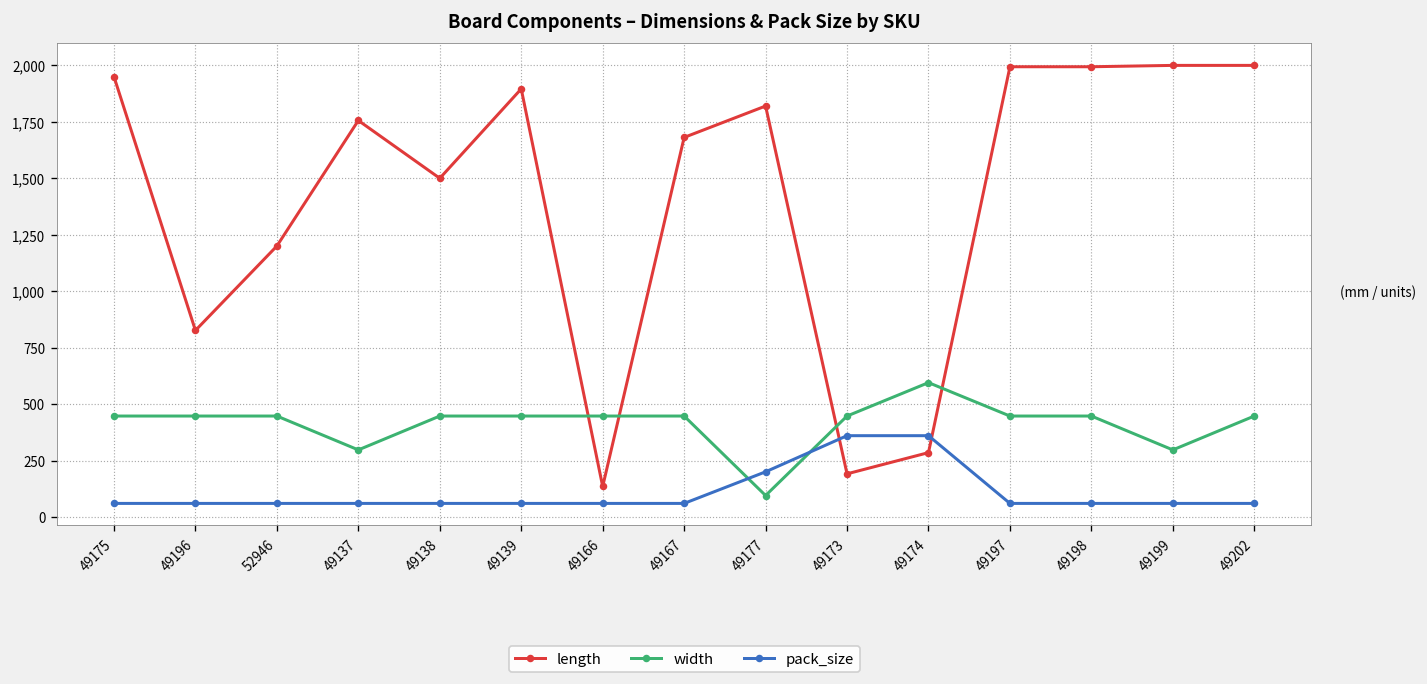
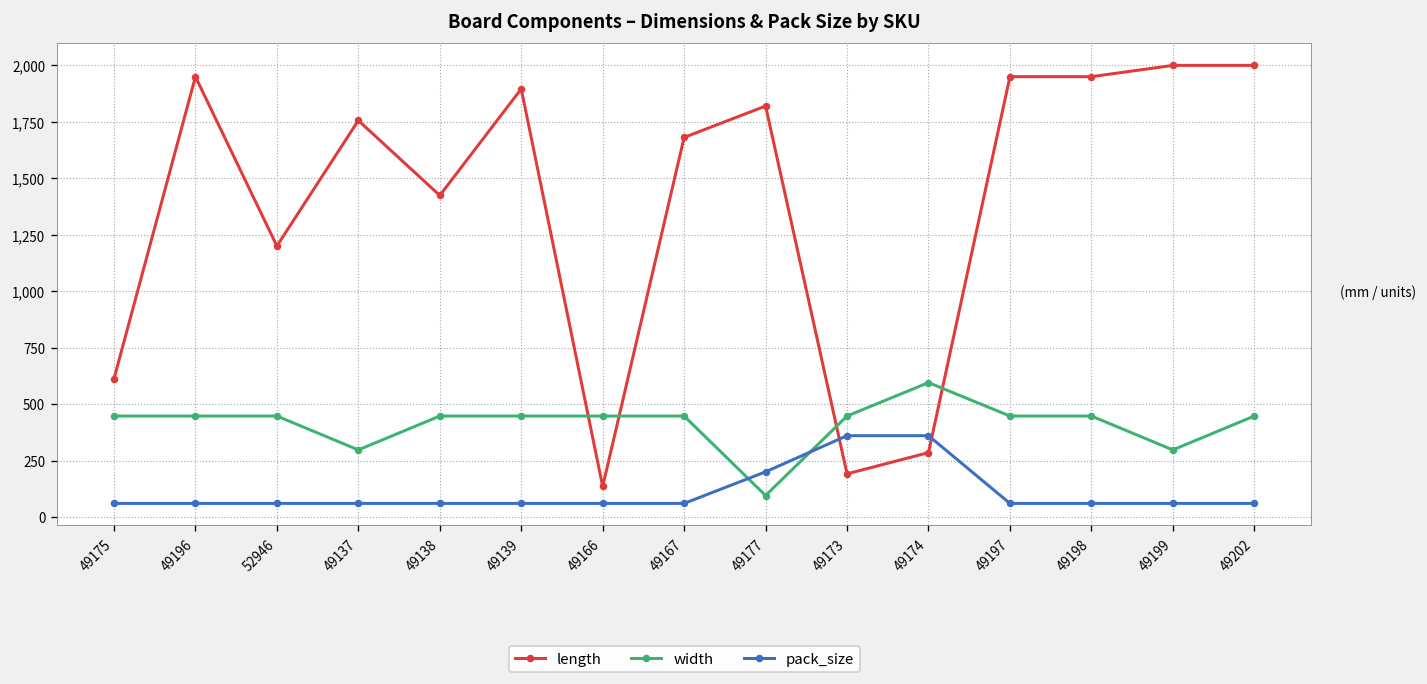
length, 49175: 1,950 -> 610
length, 49196: 830 -> 1,950
length, 49138: 1,500 -> 1,420
length, 49197: 1,990 -> 1,950
length, 49198: 1,990 -> 1,950
